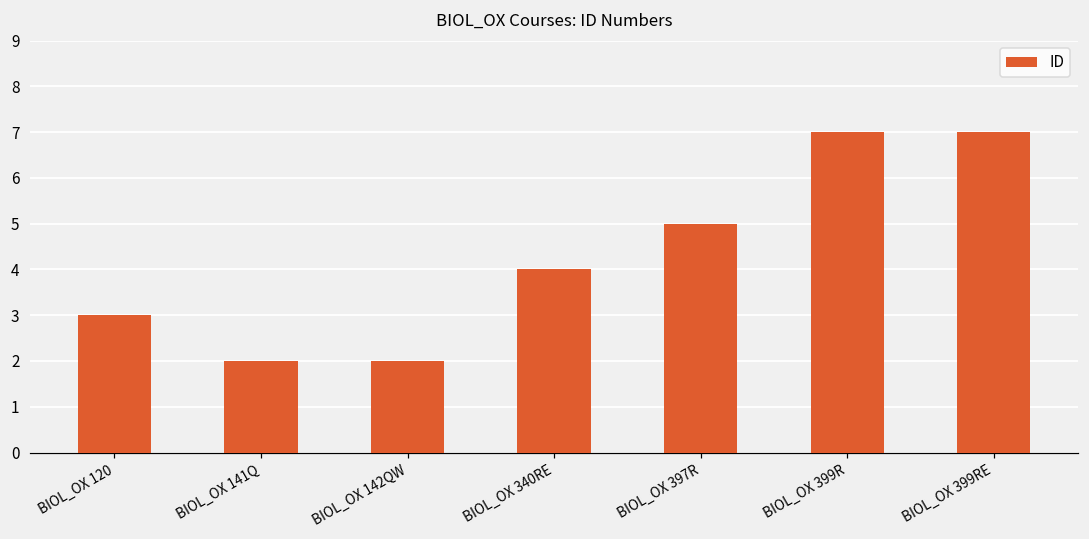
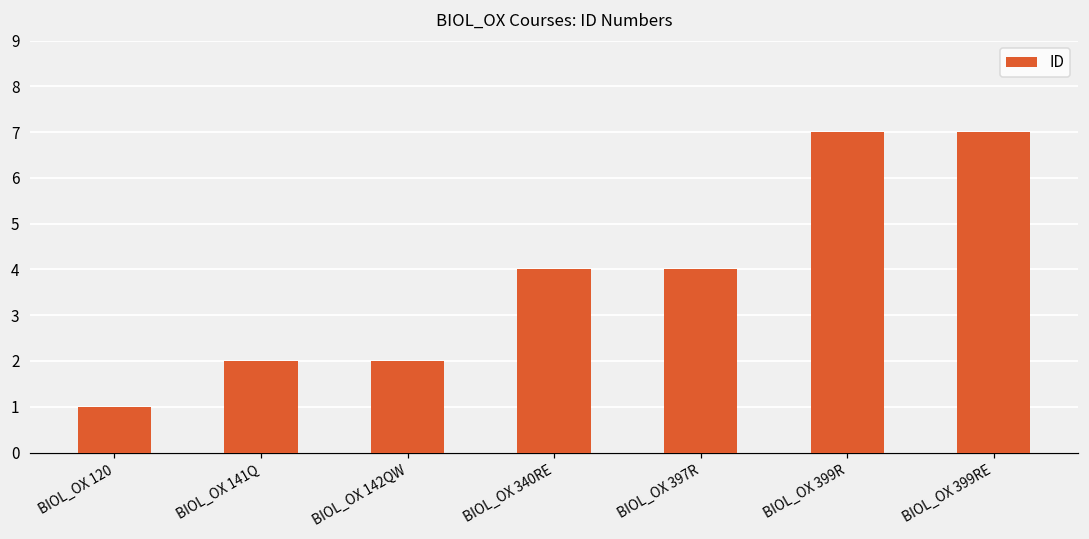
BIOL_OX 120: 3 -> 1
BIOL_OX 397R: 5 -> 4
